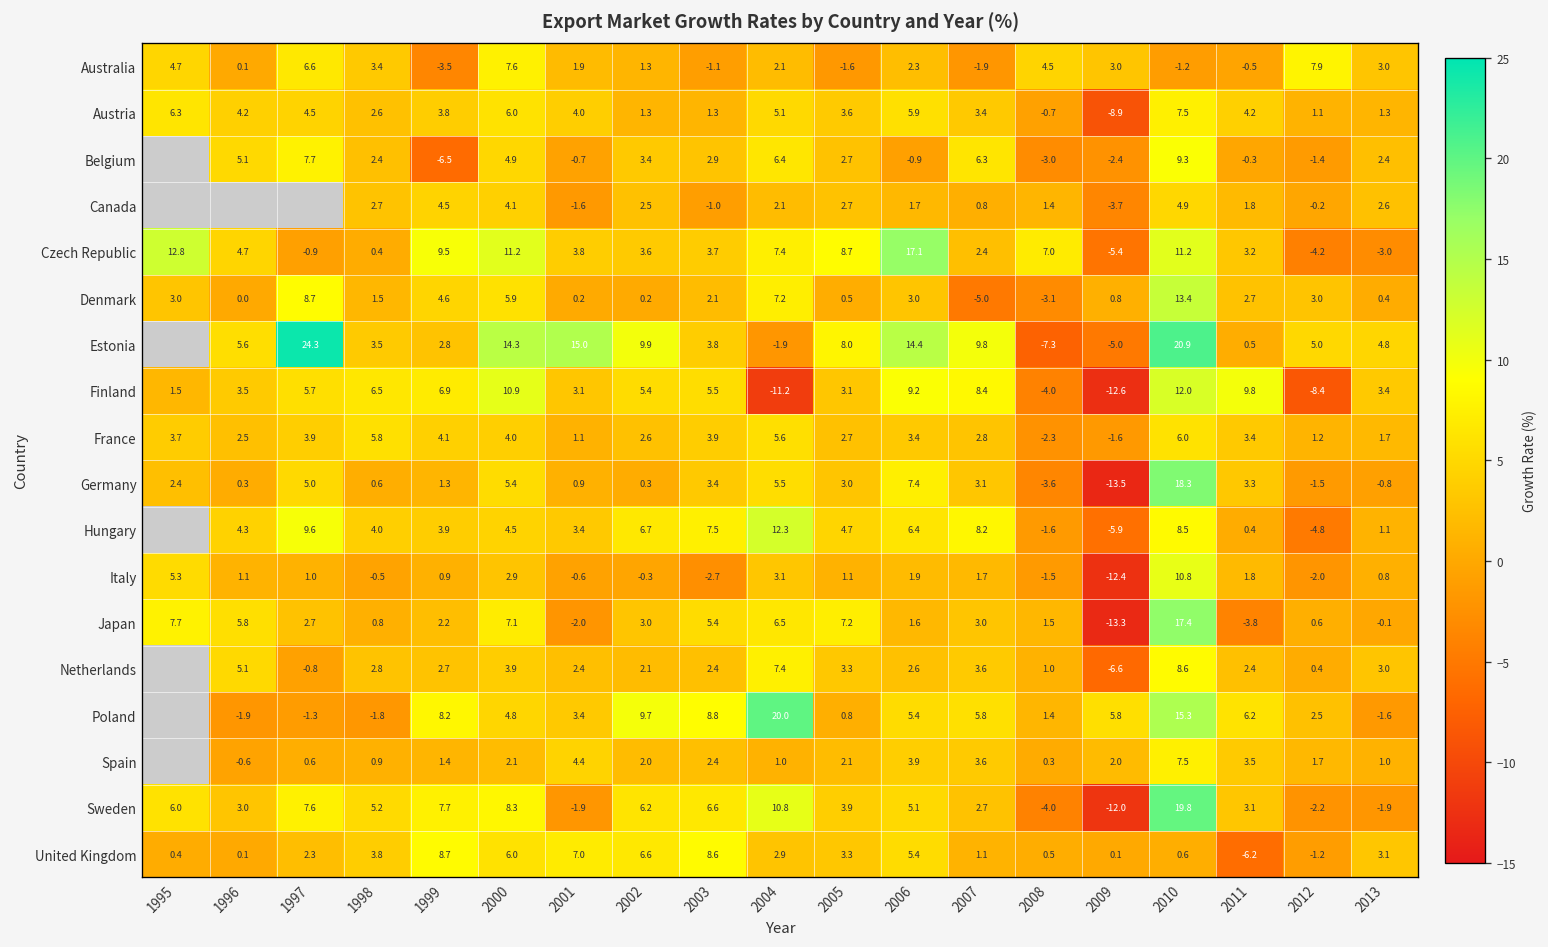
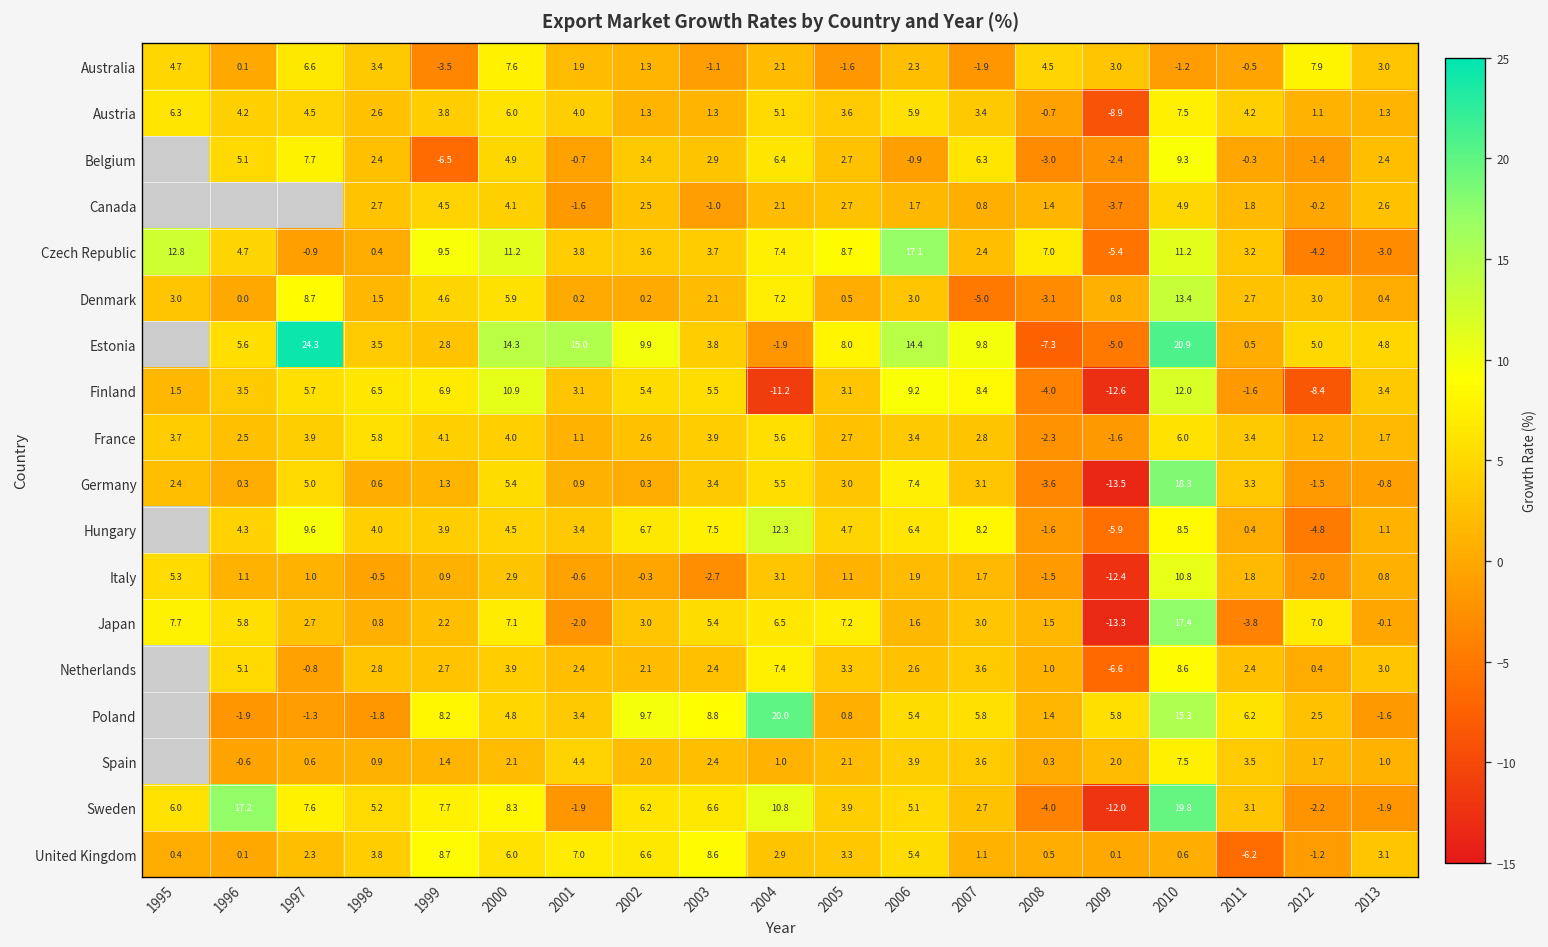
Finland, 2011: 9.8 -> -1.6
Japan, 2012: 0.6 -> 7.0
Sweden, 1996: 3.0 -> 17.2
